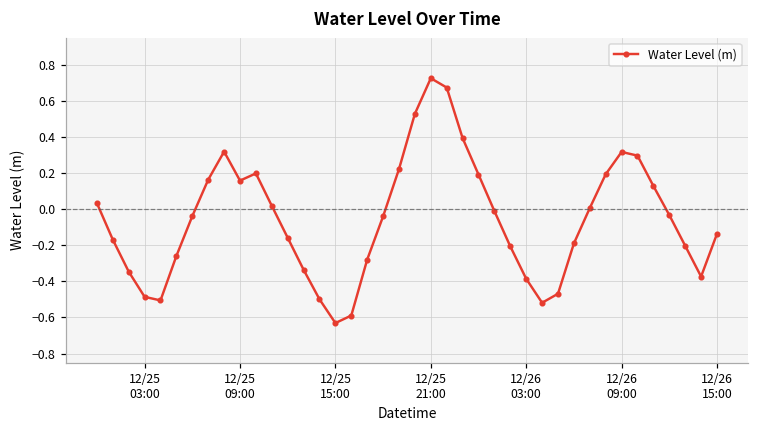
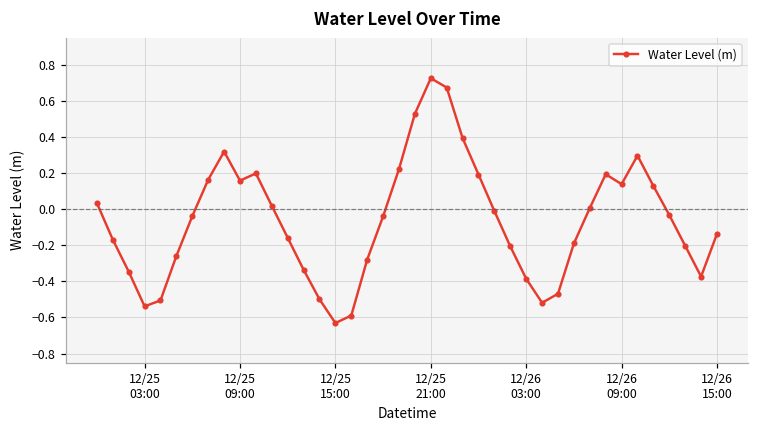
12/25 03:00: -0.49 -> -0.54
12/26 09:00: 0.32 -> 0.14
